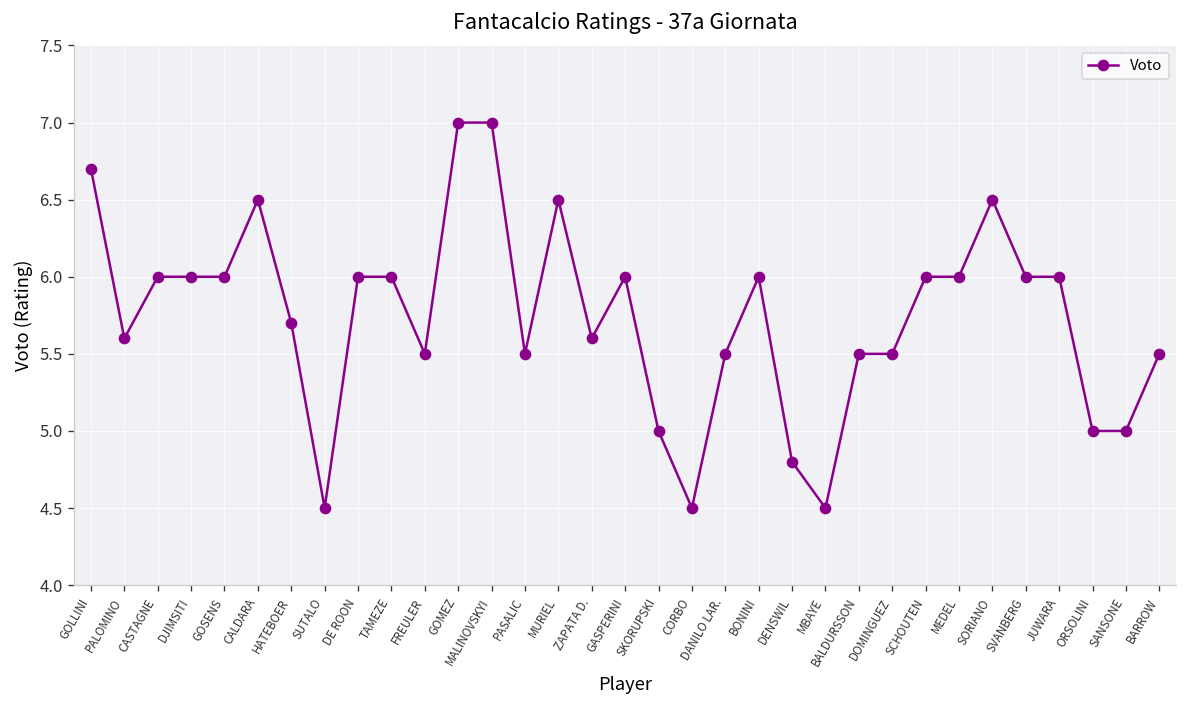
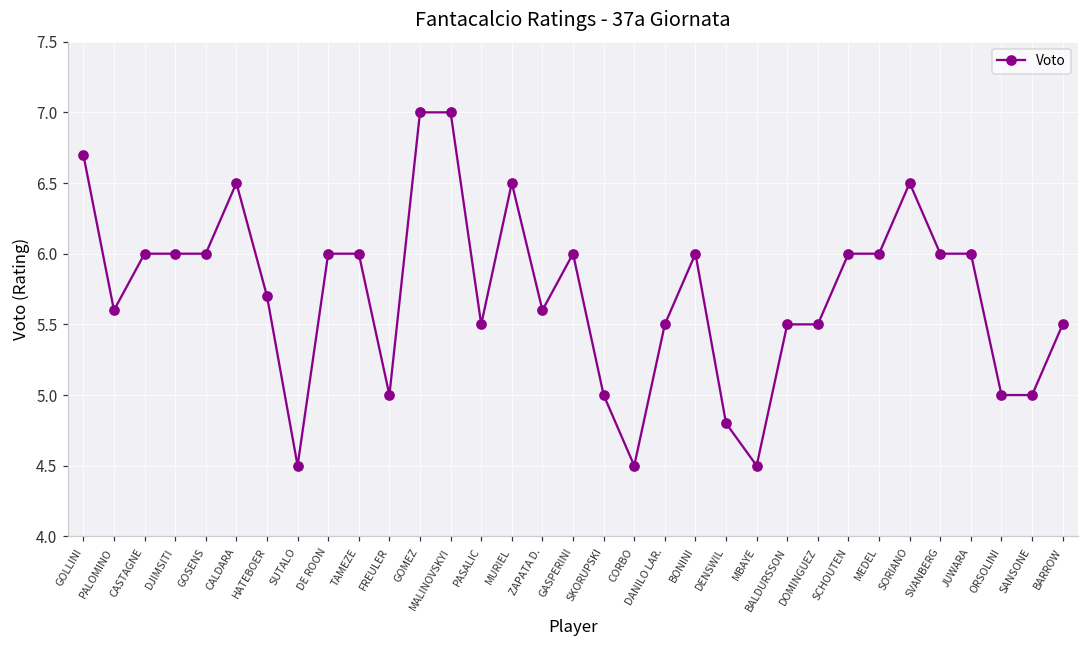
FREULER: 5.5 -> 5.0
